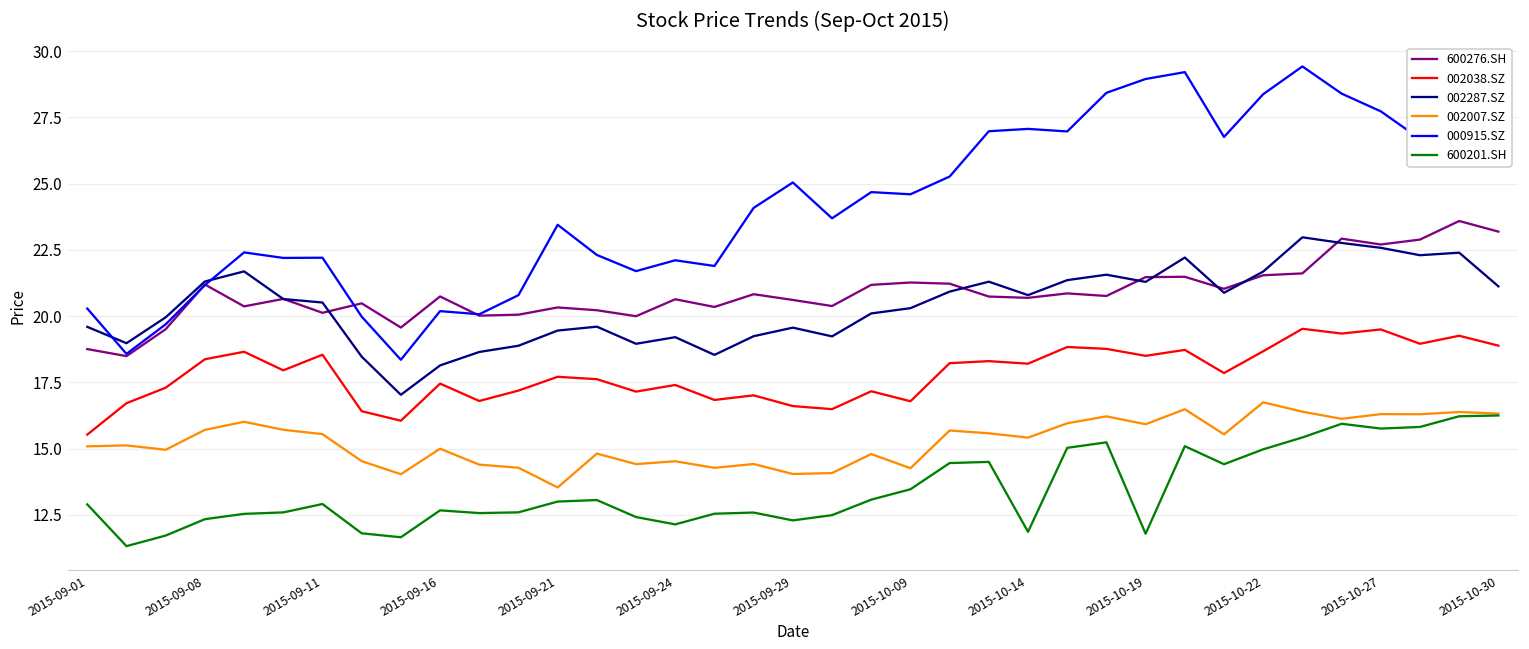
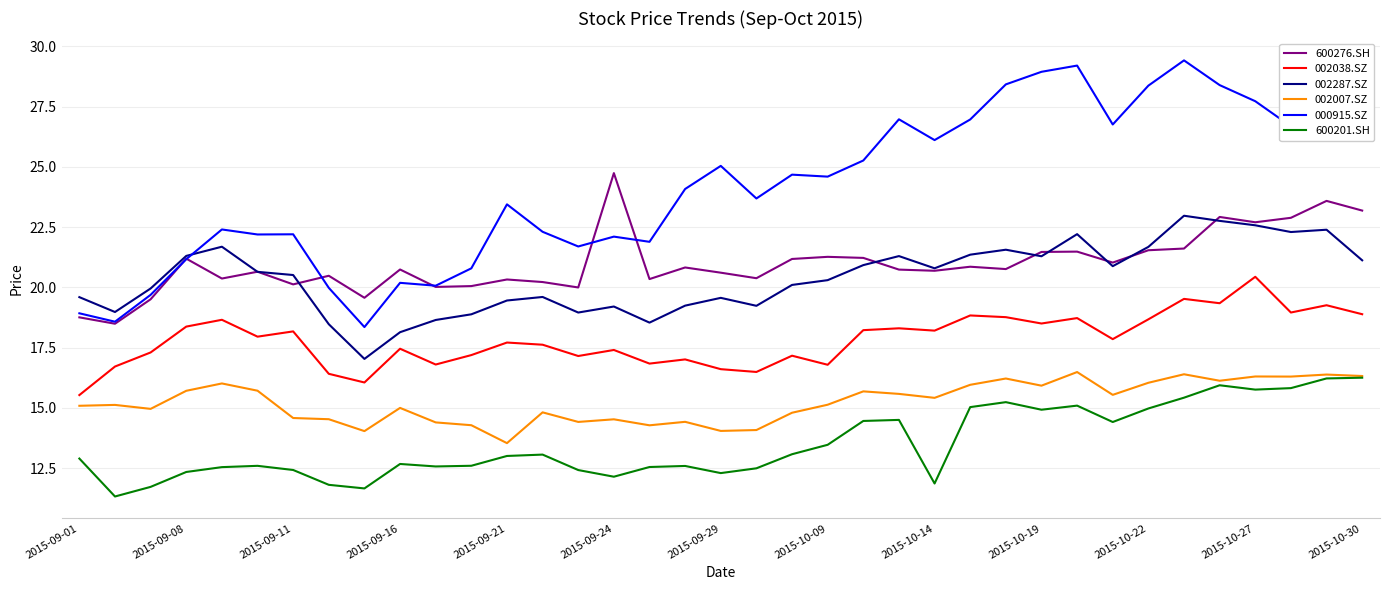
000915.SZ, 2015-09-01: 20.3 -> 18.9
002038.SZ, 2015-09-11: 18.5 -> 18.2
002007.SZ, 2015-09-11: 15.6 -> 14.6
600201.SH, 2015-09-11: 12.9 -> 12.4
600276.SH, 2015-09-24: 20.6 -> 24.7
002007.SZ, 2015-10-09: 14.3 -> 15.1
000915.SZ, 2015-10-14: 27.1 -> 26.1
600201.SH, 2015-10-19: 11.8 -> 14.9
002007.SZ, 2015-10-22: 16.7 -> 16.0
002038.SZ, 2015-10-27: 19.5 -> 20.4
